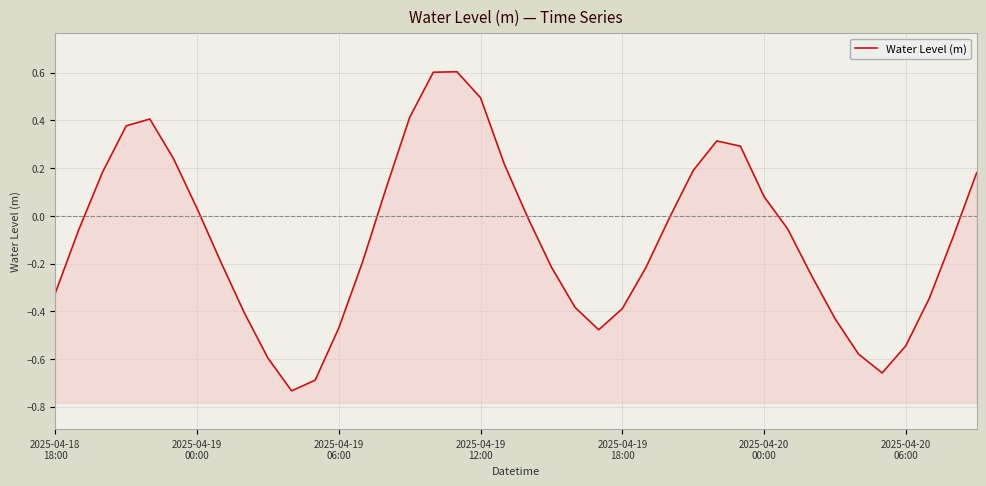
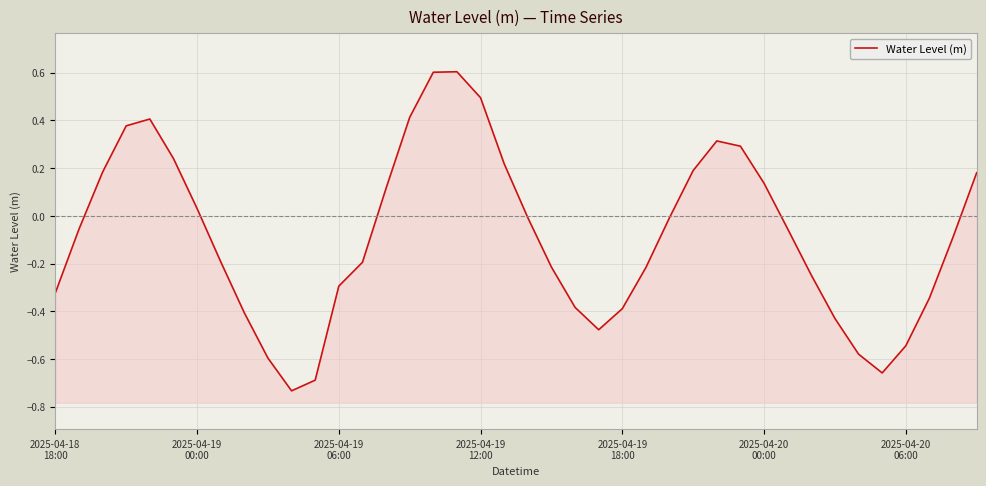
2025-04-19 06:00: -0.47 -> -0.29
2025-04-20 00:00: 0.08 -> 0.14
